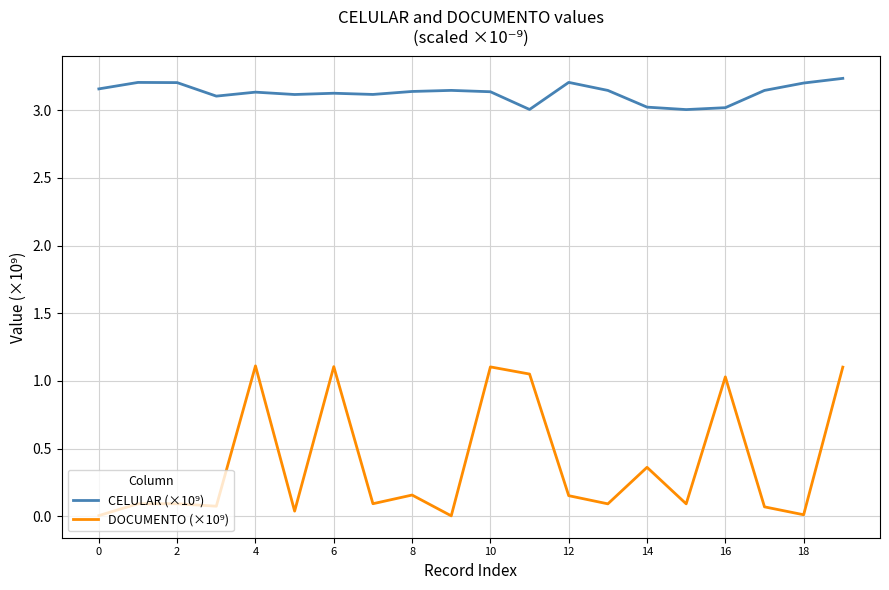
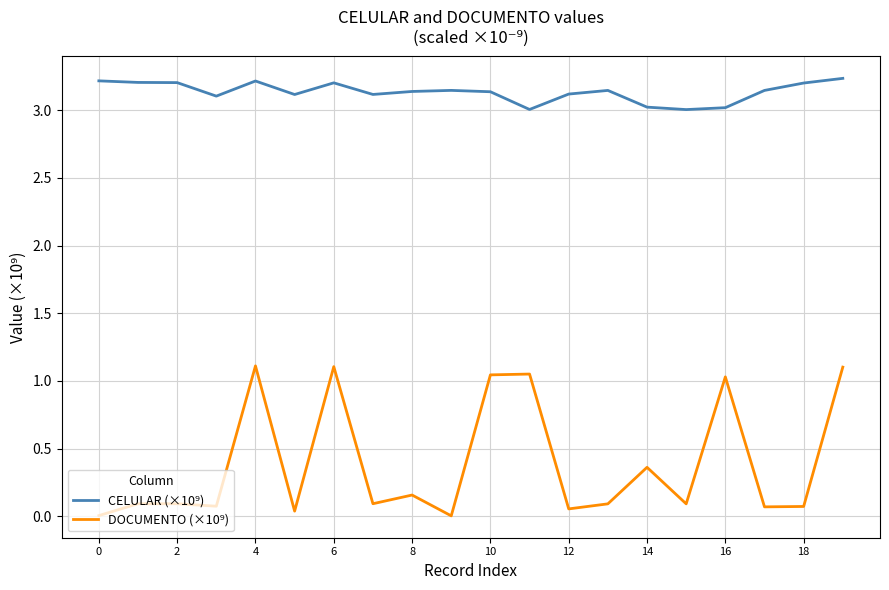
CELULAR (×10⁹), 0: 3.16 -> 3.22
CELULAR (×10⁹), 4: 3.13 -> 3.21
CELULAR (×10⁹), 6: 3.12 -> 3.20
DOCUMENTO (×10⁹), 10: 1.10 -> 1.04
CELULAR (×10⁹), 12: 3.20 -> 3.12
DOCUMENTO (×10⁹), 12: 0.15 -> 0.06
DOCUMENTO (×10⁹), 18: 0.01 -> 0.07
